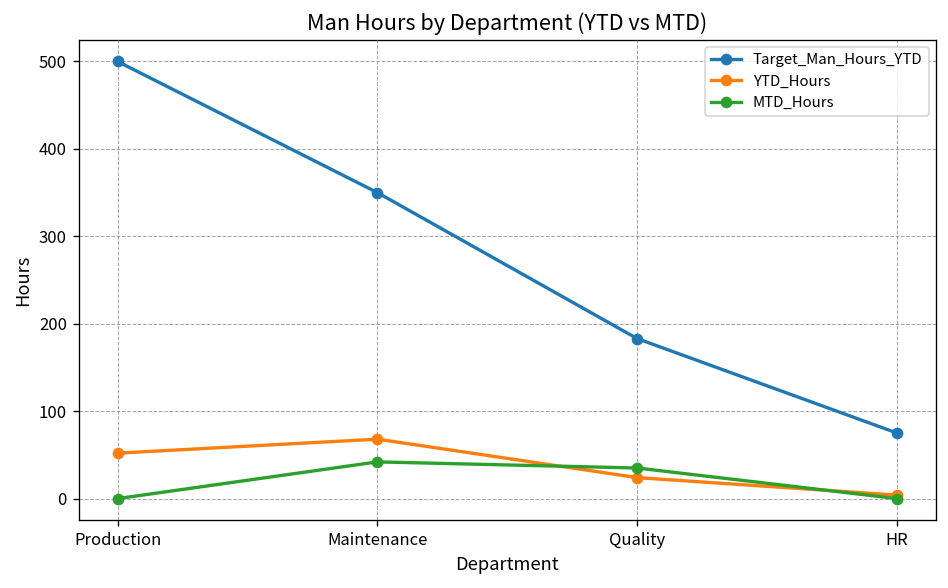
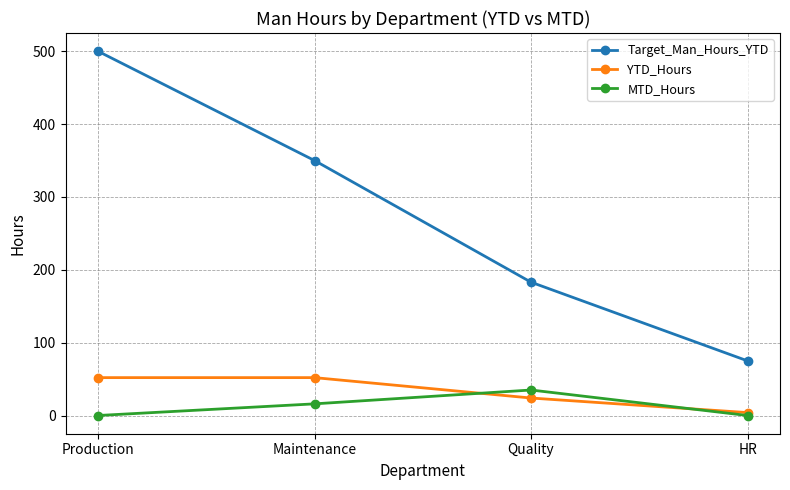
YTD_Hours, Maintenance: 70 -> 50
MTD_Hours, Maintenance: 40 -> 20
